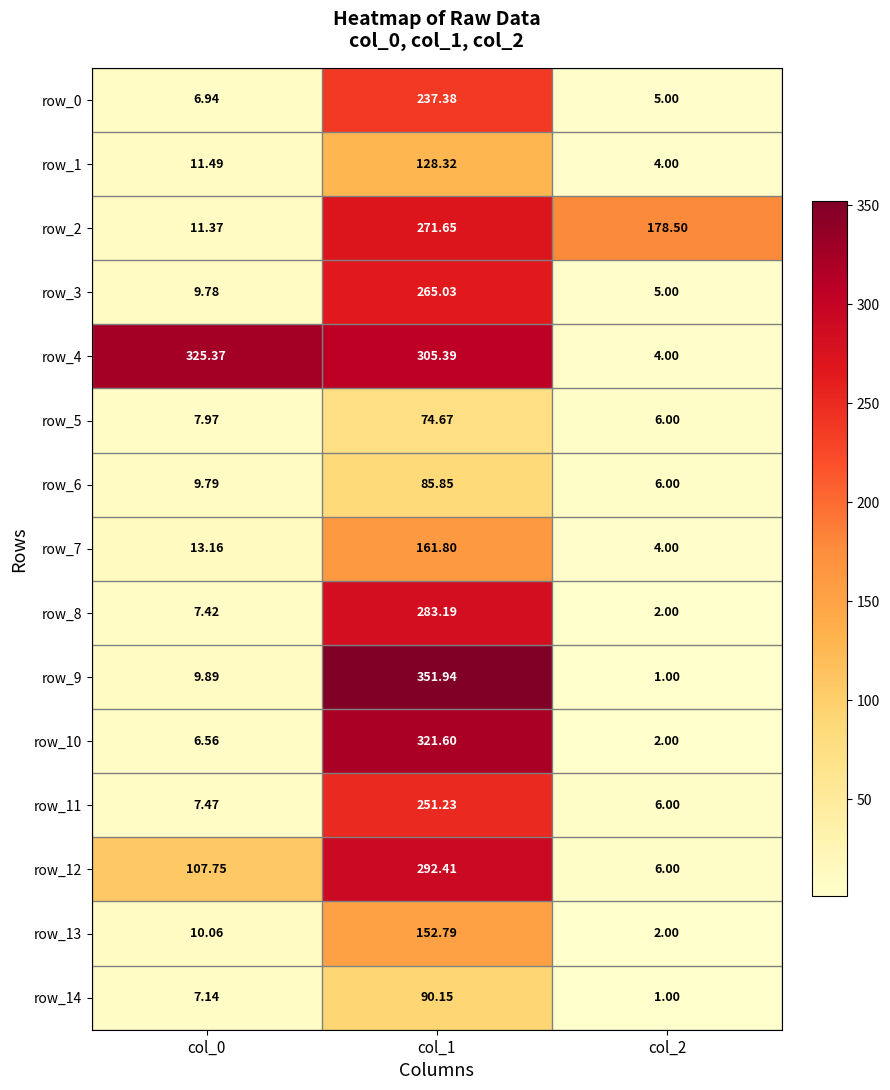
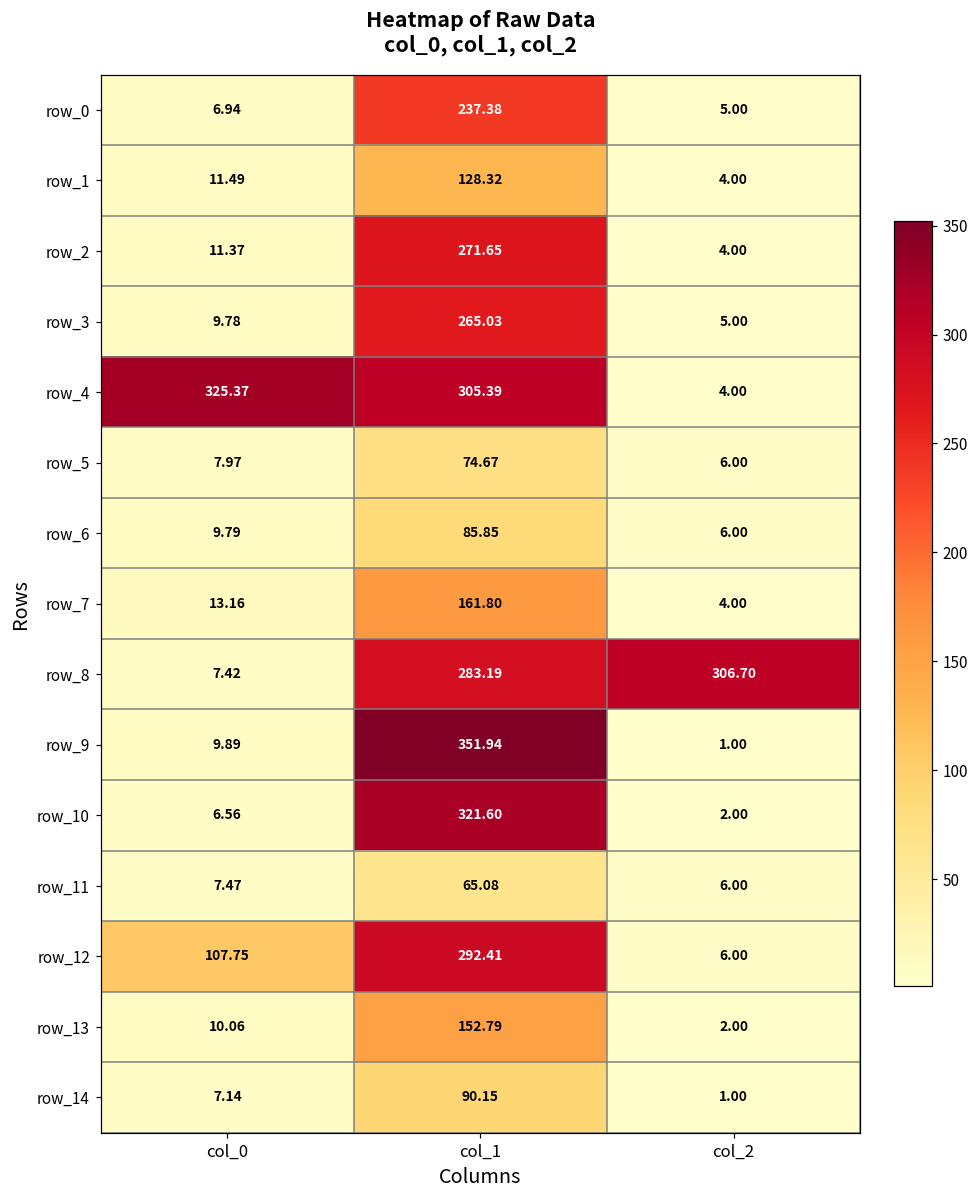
row_2, col_2: 178.50 -> 4.00
row_8, col_2: 2.00 -> 306.70
row_11, col_1: 251.23 -> 65.08
